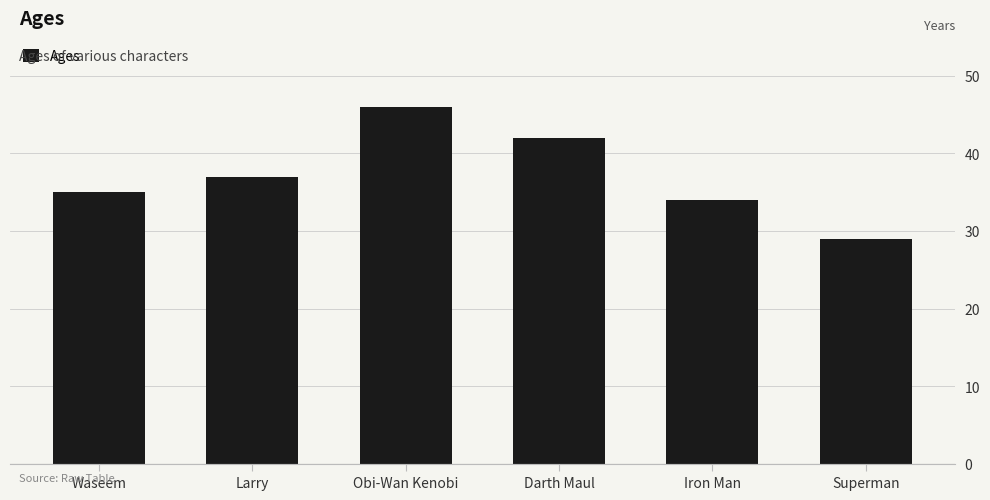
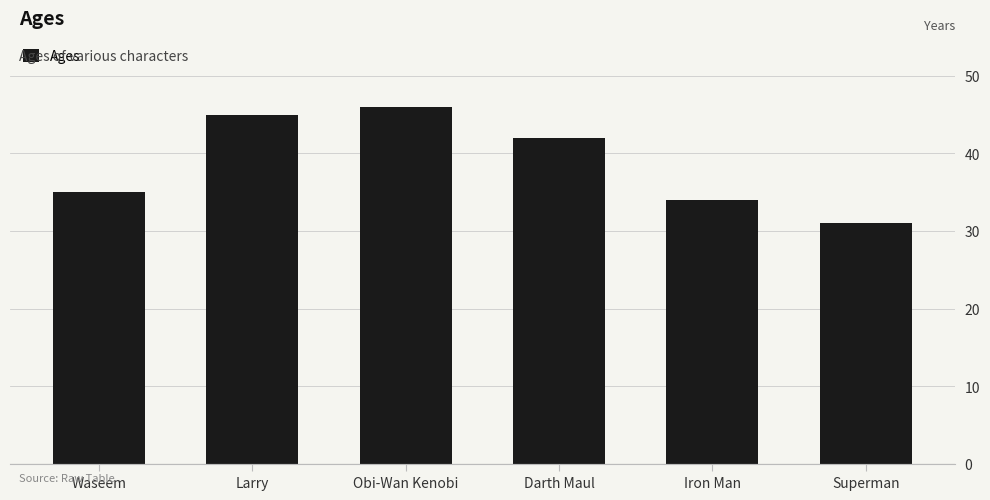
Larry: 37 -> 45
Superman: 29 -> 31
